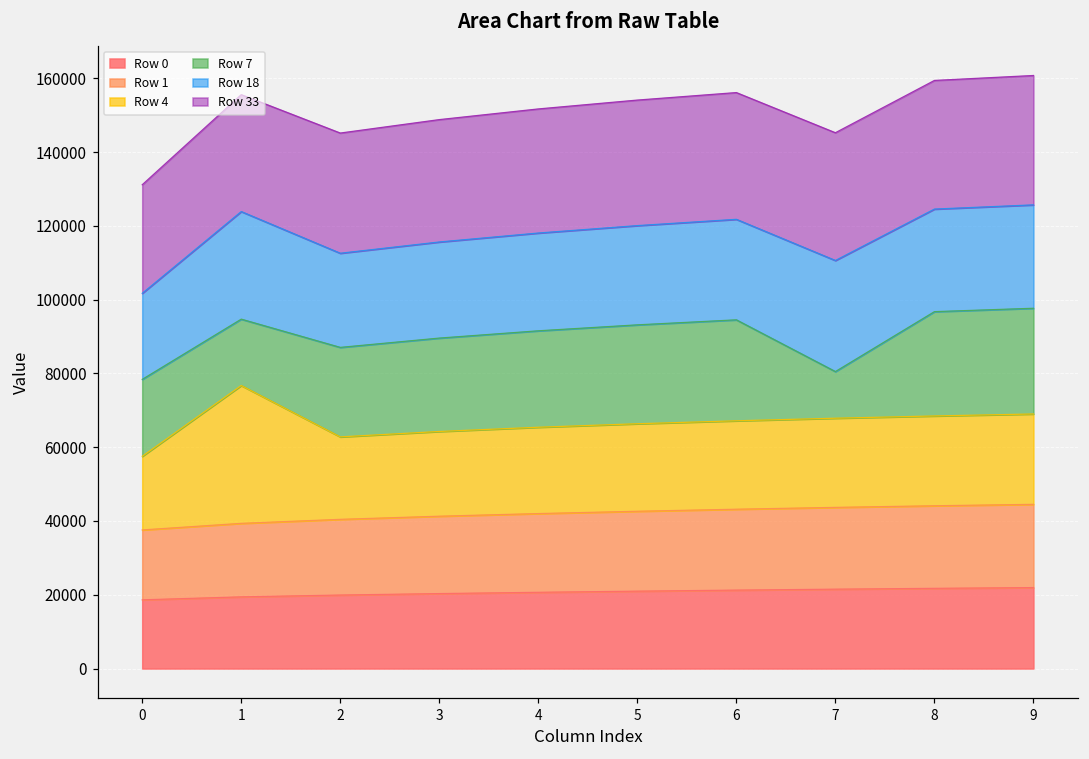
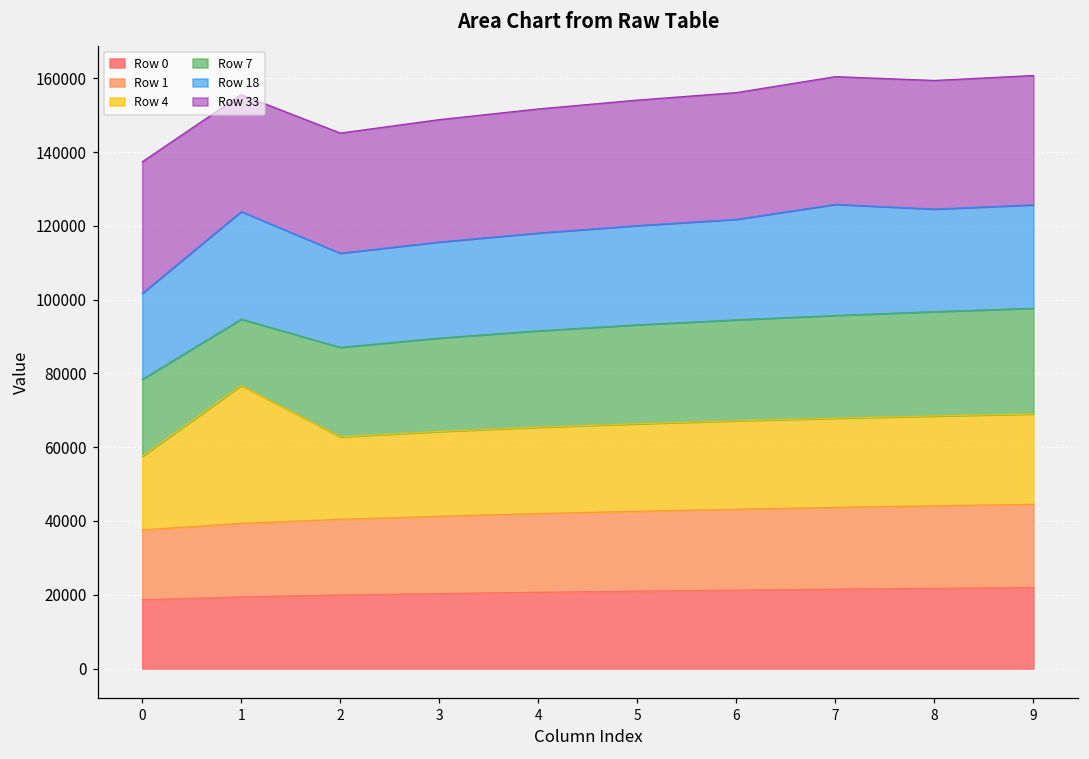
Row 33, 0: 29000 -> 36000
Row 7, 7: 13000 -> 28000
